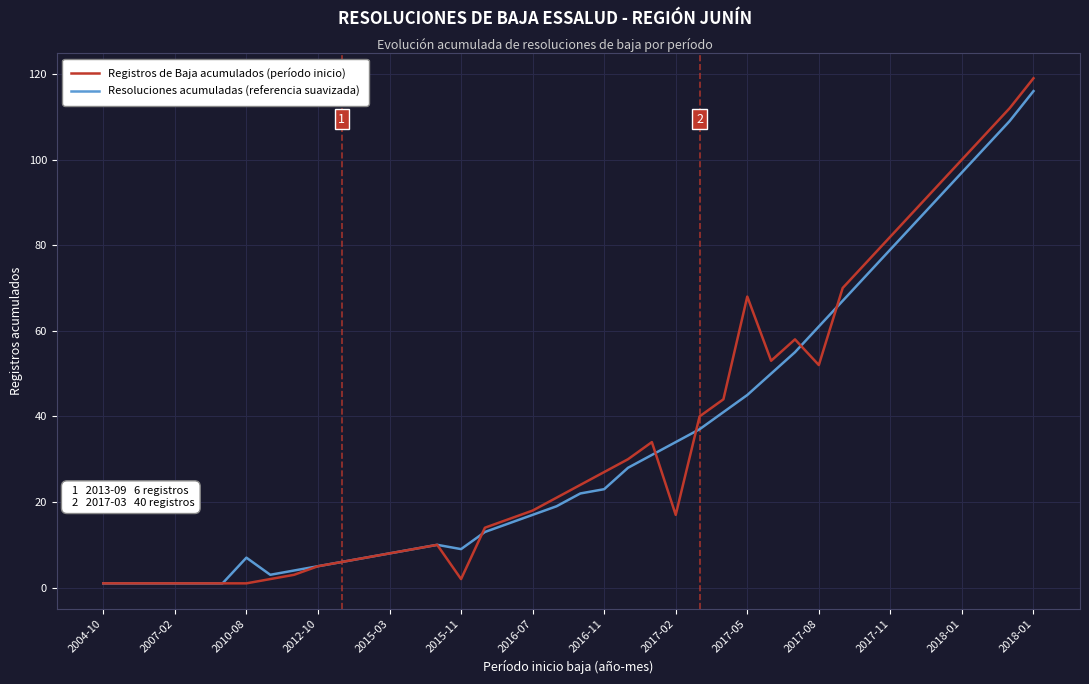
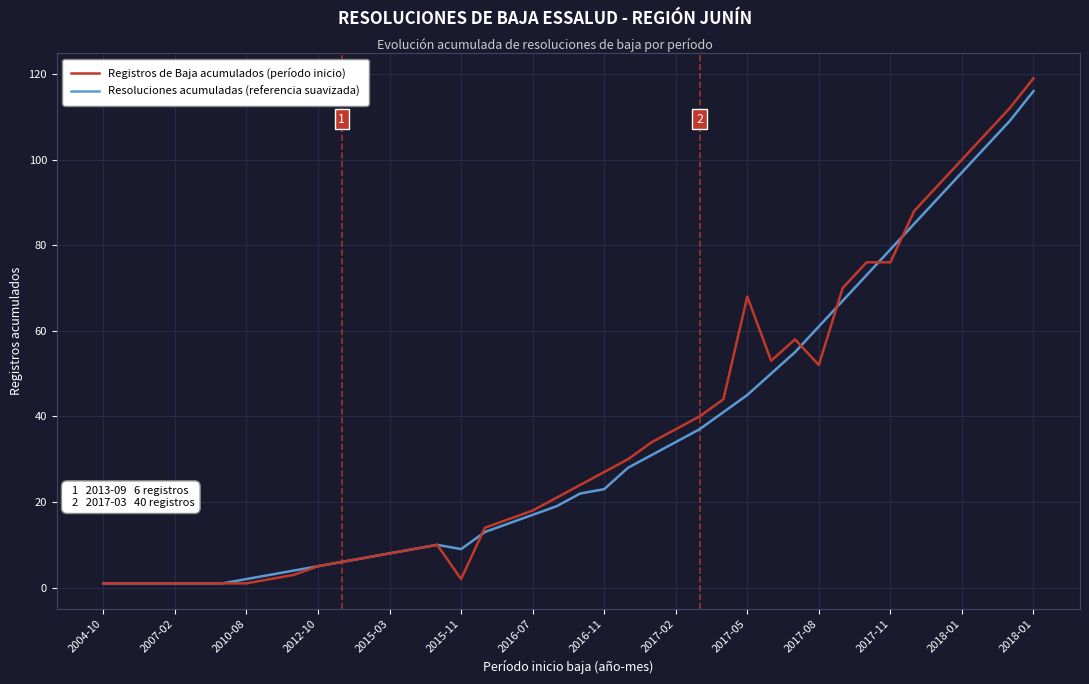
Resoluciones acumuladas (referencia suavizada), 2010-08: 7 -> 2
Registros de Baja acumulados (período inicio), 2017-02: 17 -> 37
Registros de Baja acumulados (período inicio), 2017-11: 82 -> 76
